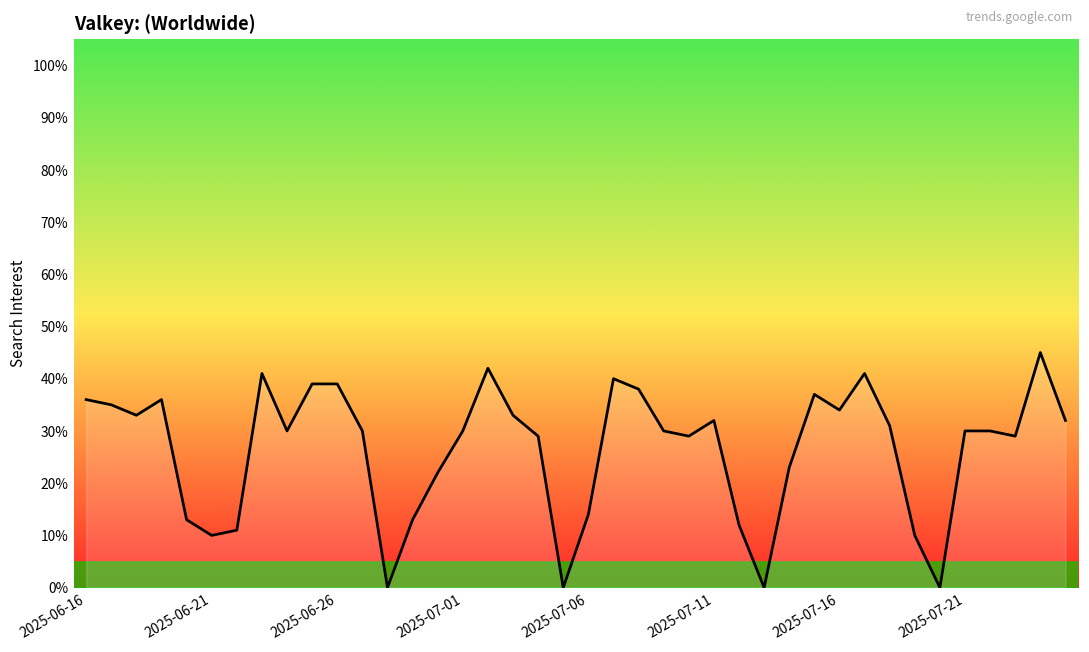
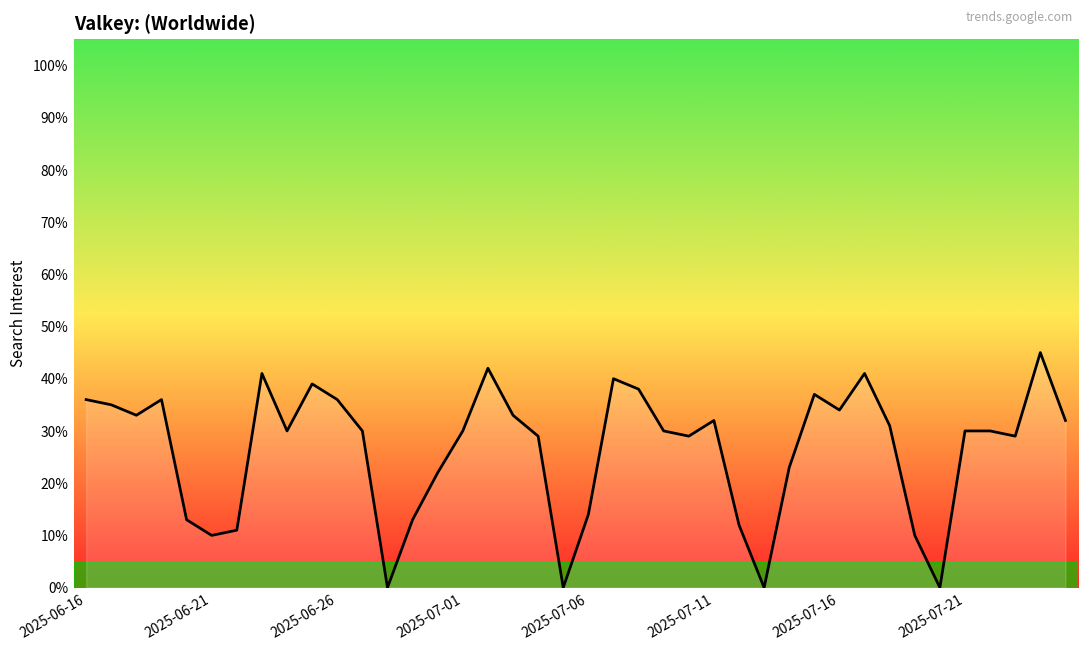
2025-06-26: 39% -> 36%
